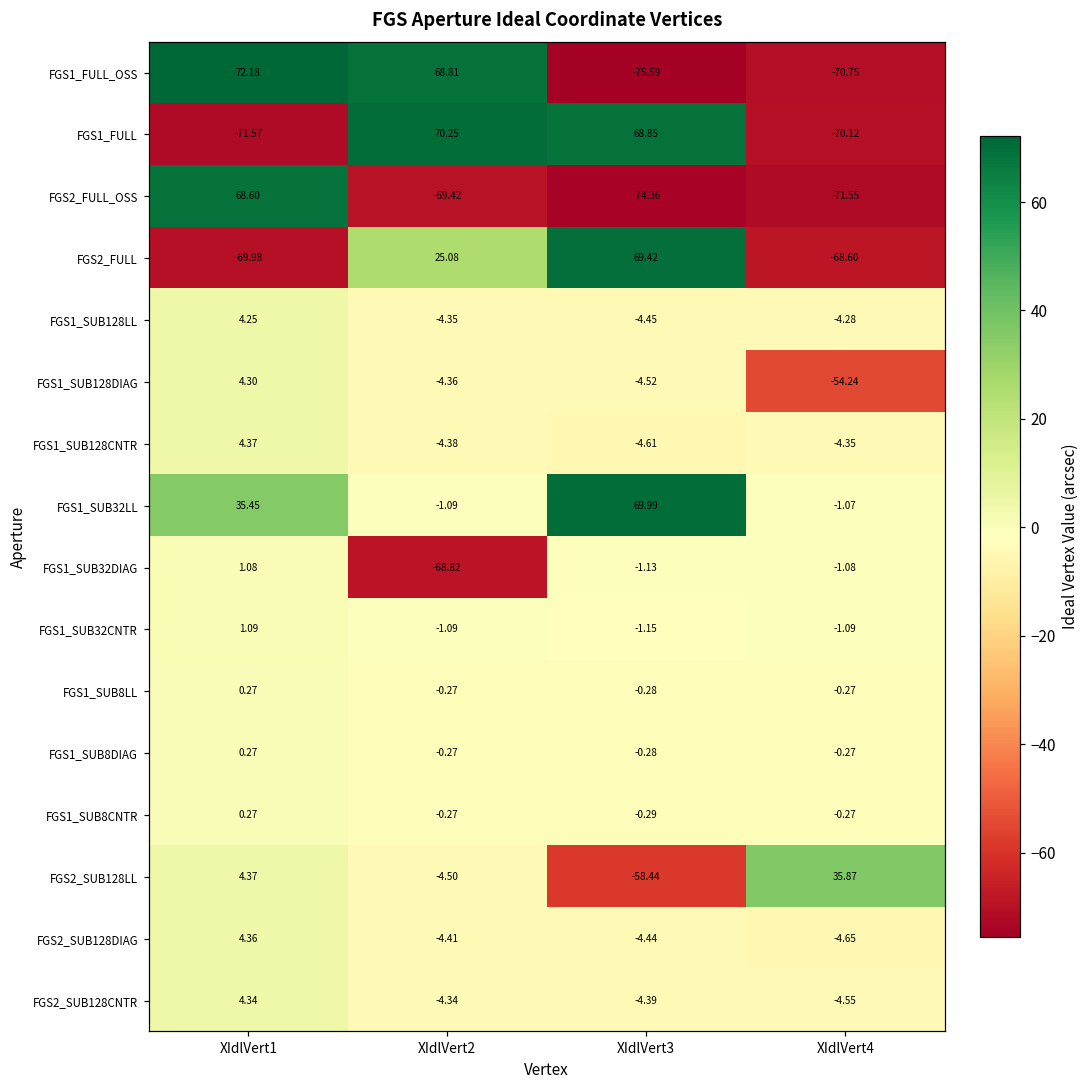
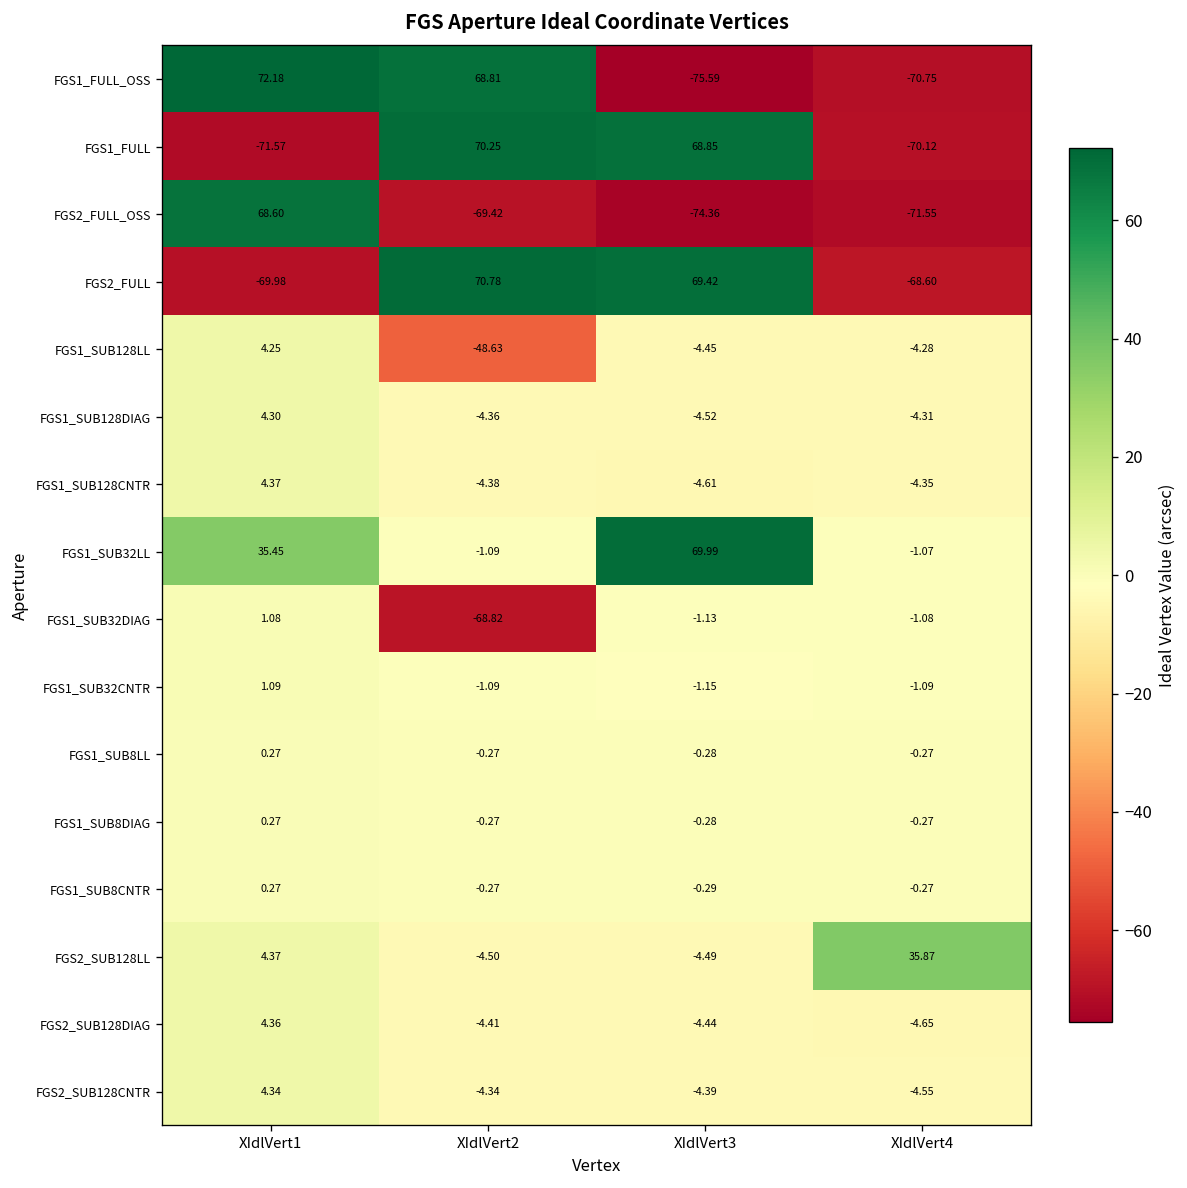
FGS2_FULL, XIdlVert2: 25.08 -> 70.78
FGS1_SUB128LL, XIdlVert2: -4.35 -> -48.63
FGS1_SUB128DIAG, XIdlVert4: -54.24 -> -4.31
FGS2_SUB128LL, XIdlVert3: -58.44 -> -4.49
